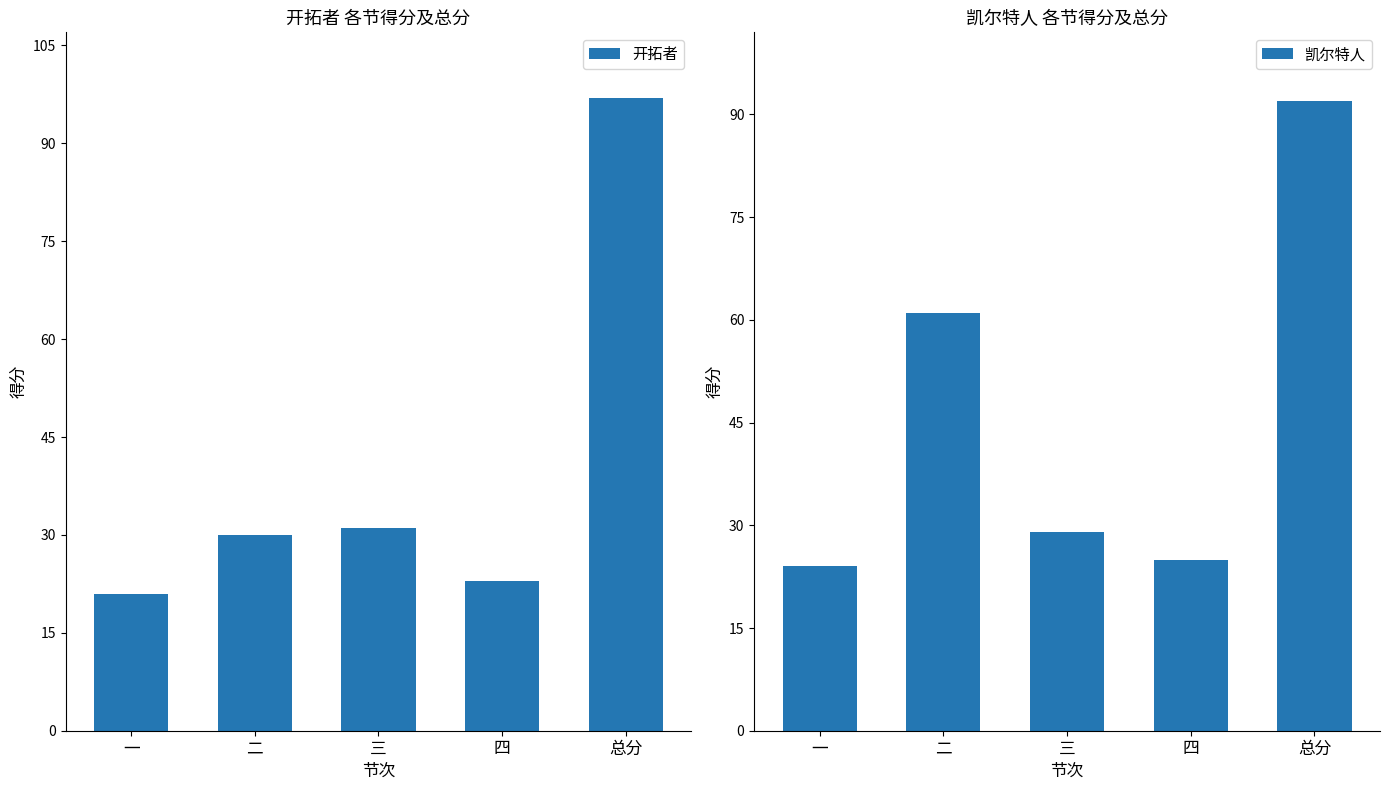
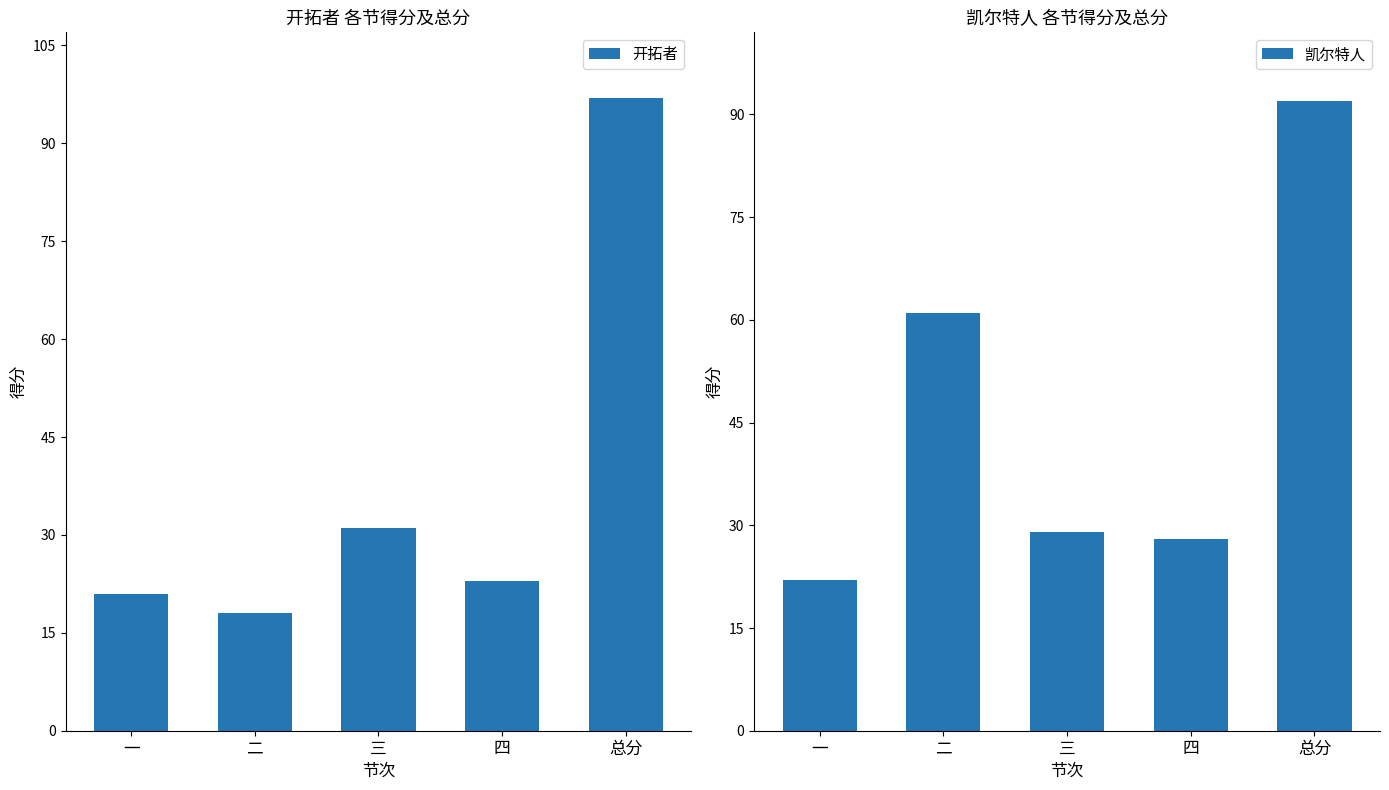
开拓者 各节得分及总分, 二: 30 -> 18
凯尔特人 各节得分及总分, 一: 24 -> 22
凯尔特人 各节得分及总分, 四: 25 -> 28
